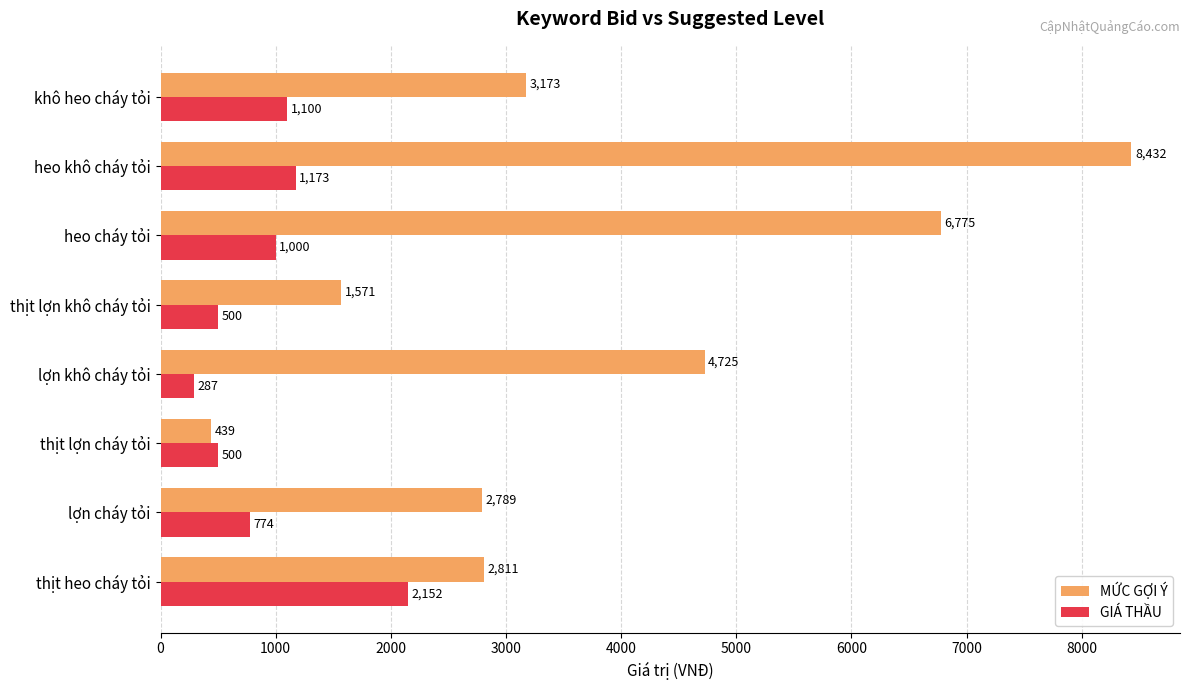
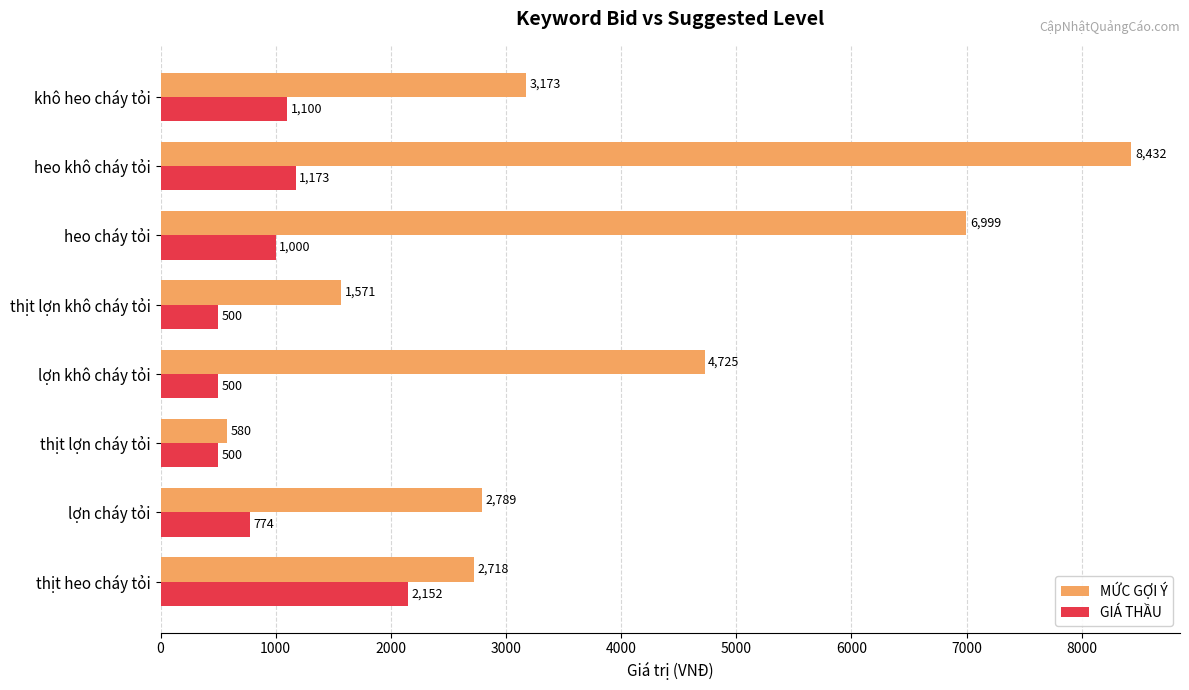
MỨC GỢI Ý, heo cháy tỏi: 6,775 -> 6,999
GIÁ THẦU, lợn khô cháy tỏi: 287 -> 500
MỨC GỢI Ý, thịt lợn cháy tỏi: 439 -> 580
MỨC GỢI Ý, thịt heo cháy tỏi: 2,811 -> 2,718
